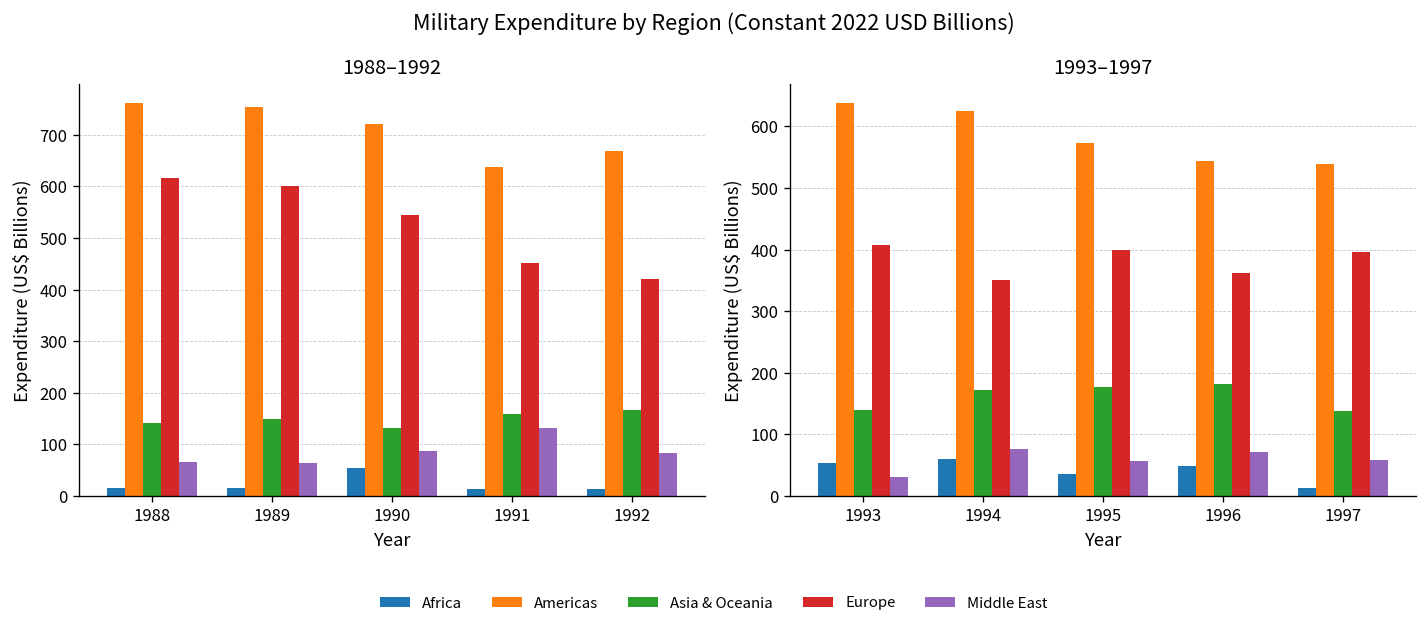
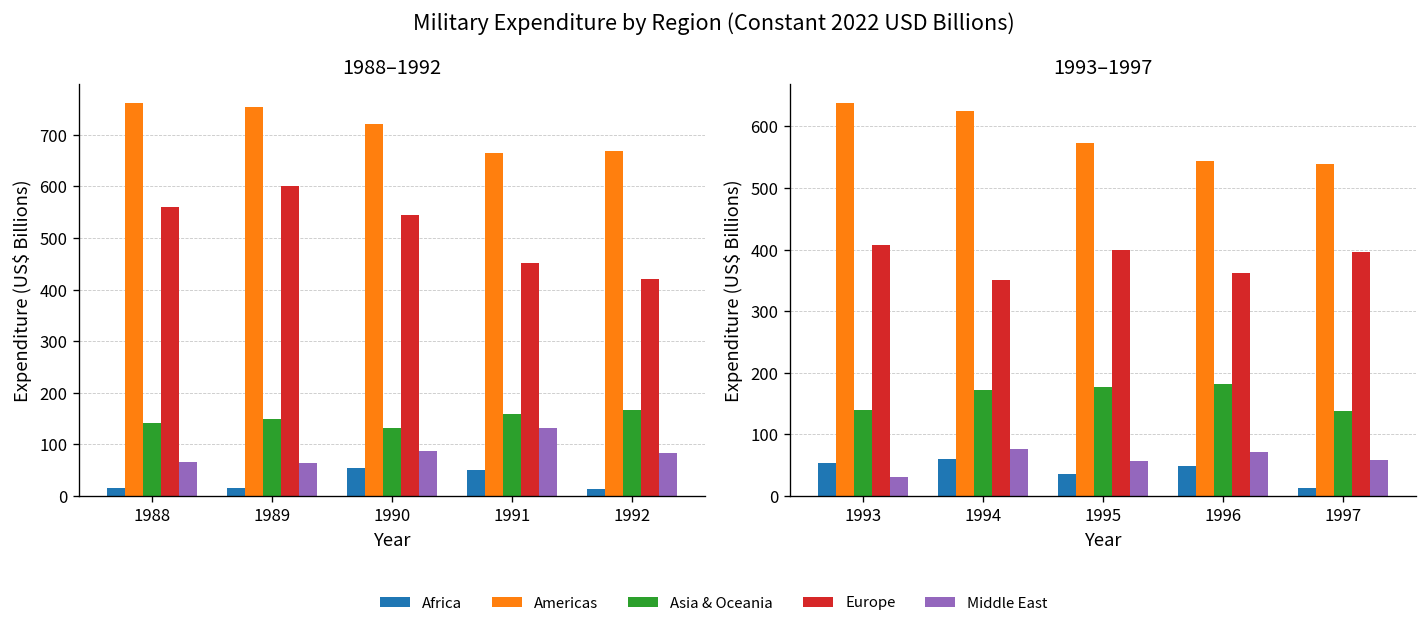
1988–1992, Europe, 1988: 620 -> 560
1988–1992, Africa, 1991: 10 -> 50
1988–1992, Americas, 1991: 640 -> 670
